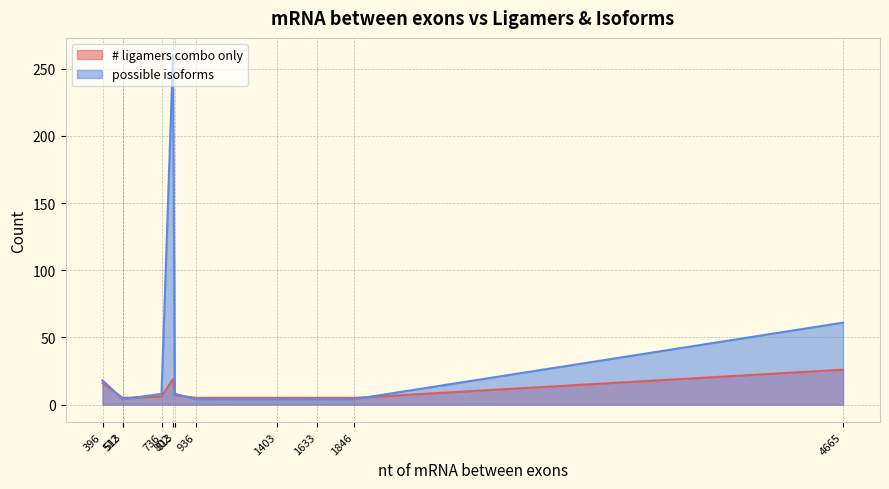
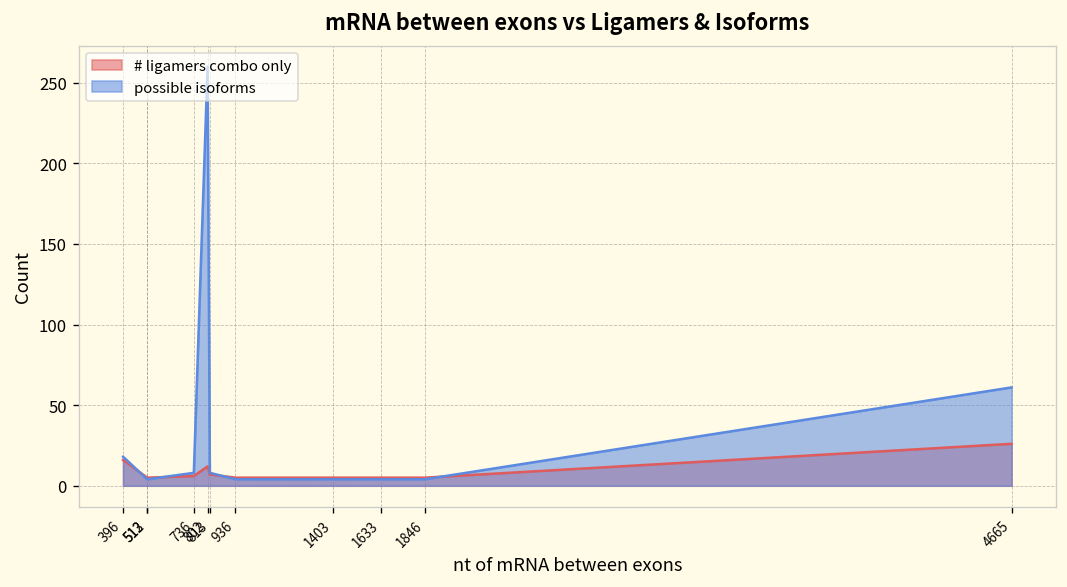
# ligamers combo only, 802: 19 -> 12
